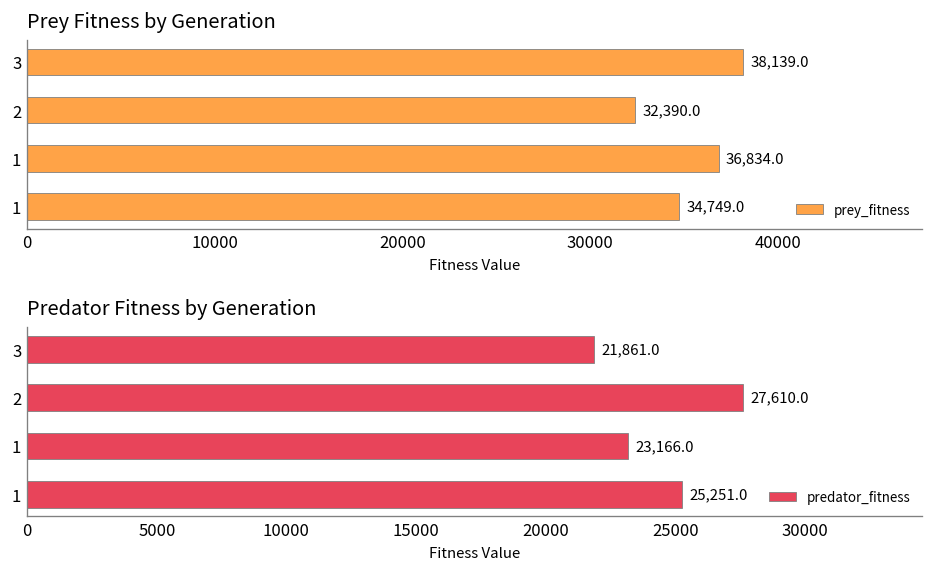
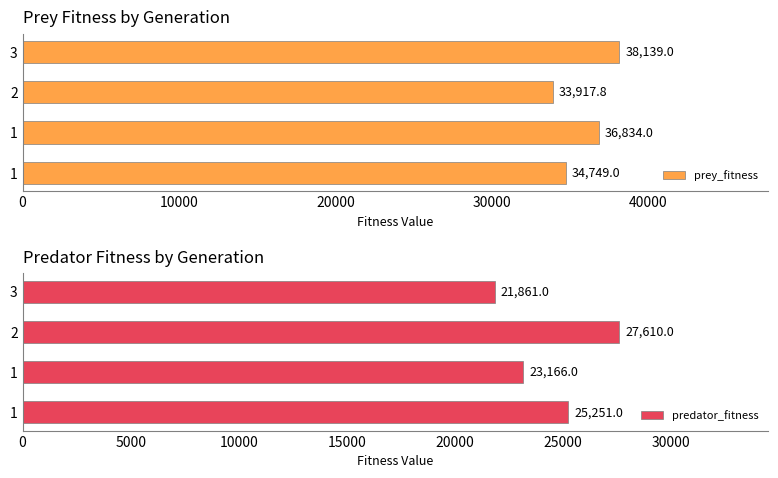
Prey Fitness by Generation, 2: 32,390.0 -> 33,917.8
